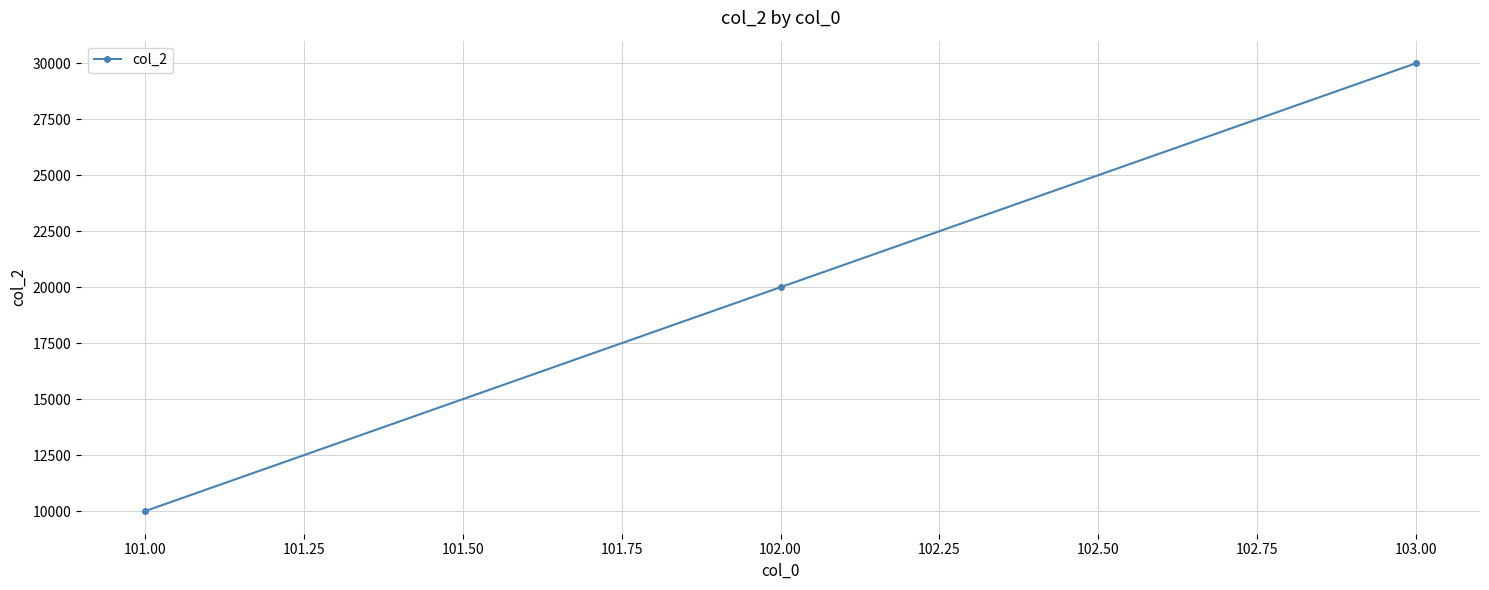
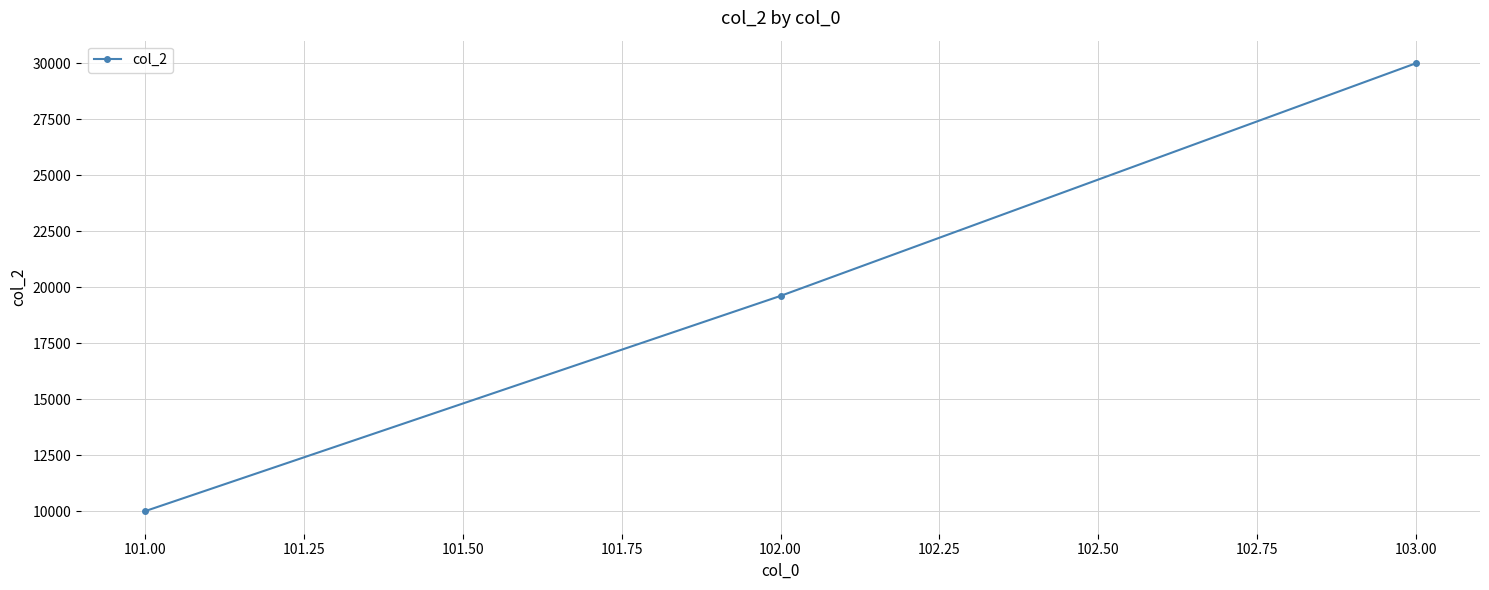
102.00: 20000 -> 19600
